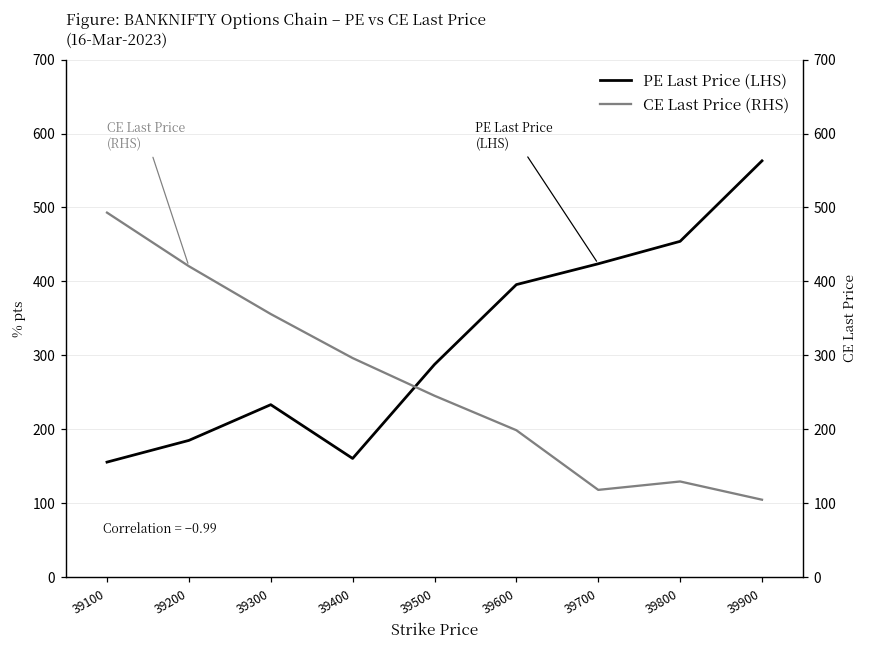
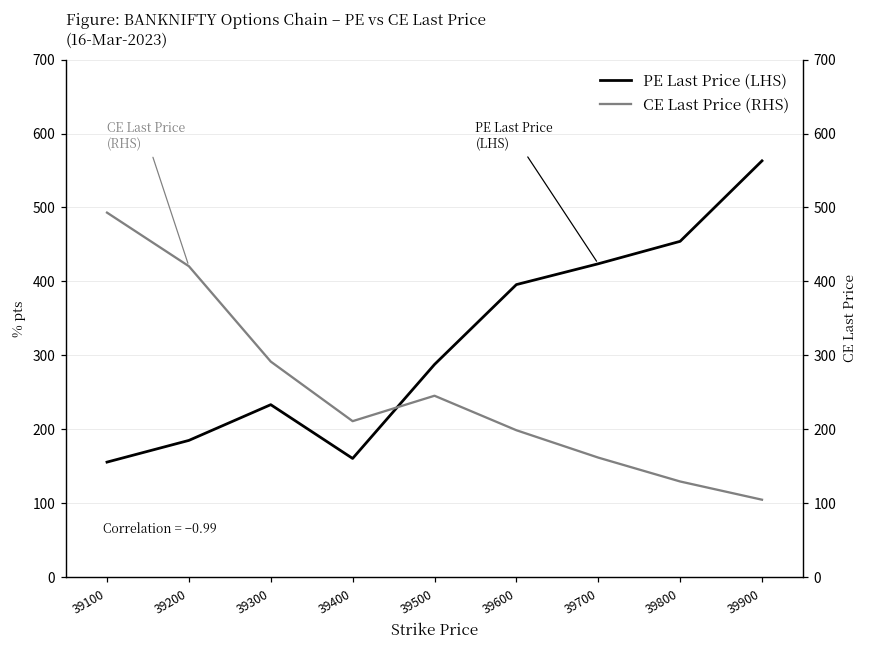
CE Last Price (RHS), 39300: 360 -> 290
CE Last Price (RHS), 39400: 300 -> 210
CE Last Price (RHS), 39700: 120 -> 160
